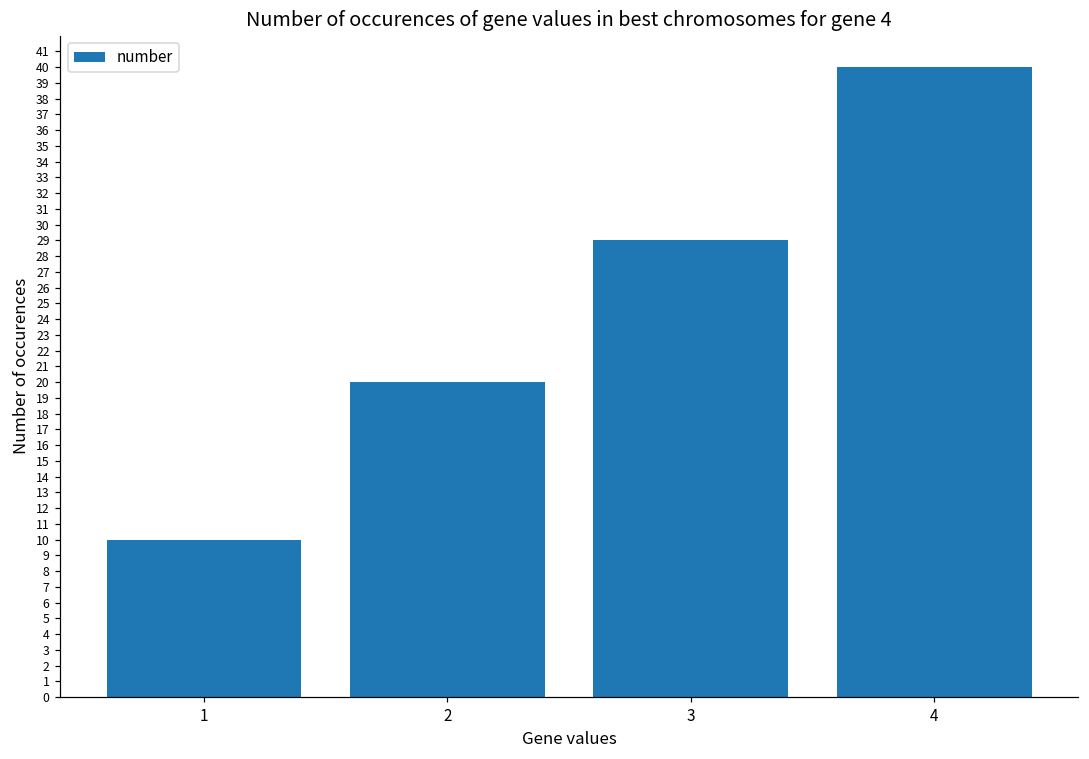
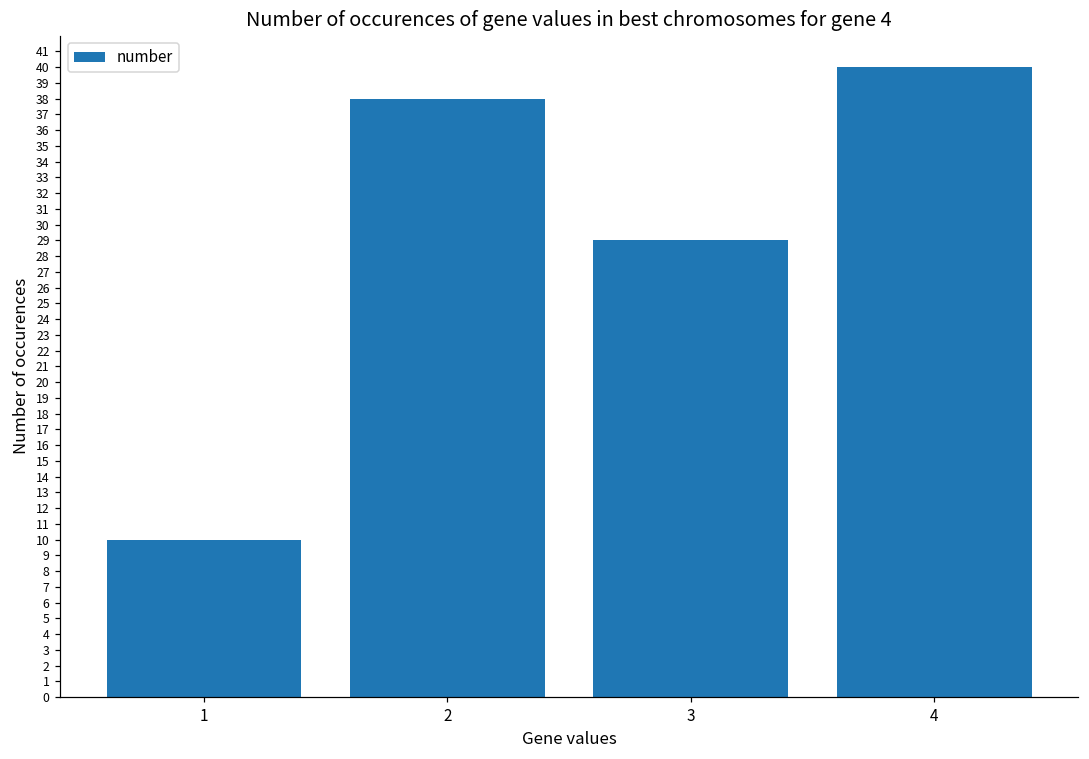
2: 20 -> 38
